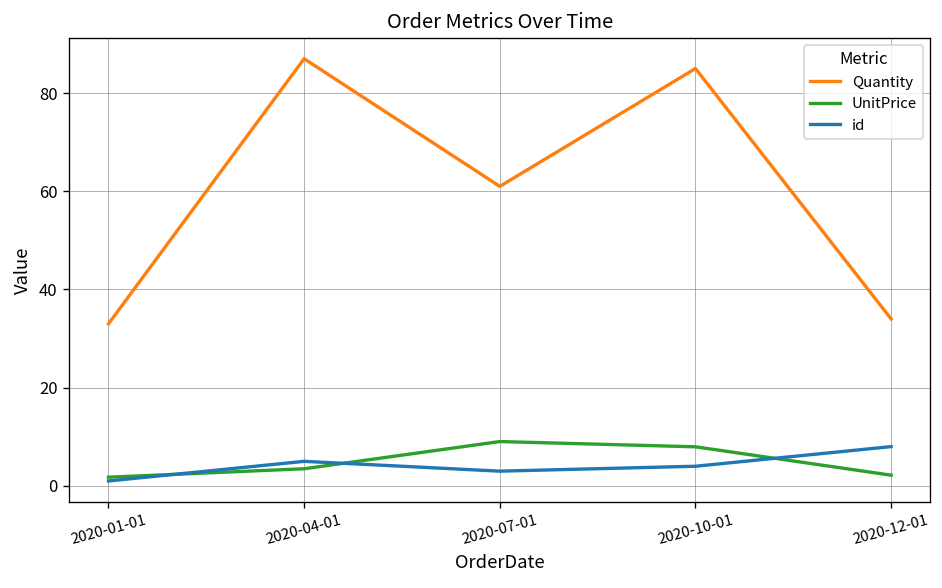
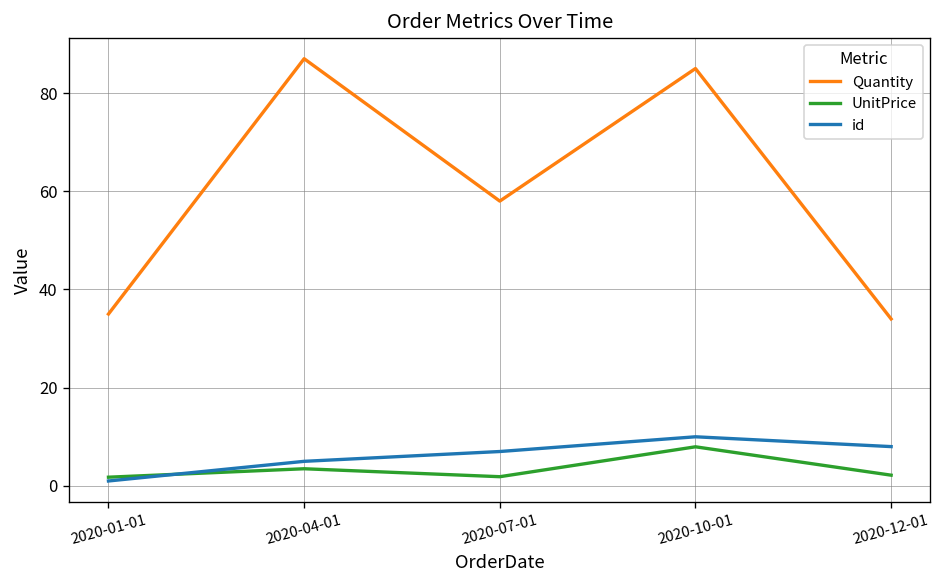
Quantity, 2020-01-01: 33 -> 35
Quantity, 2020-07-01: 61 -> 58
UnitPrice, 2020-07-01: 9 -> 2
id, 2020-07-01: 3 -> 7
id, 2020-10-01: 4 -> 10
